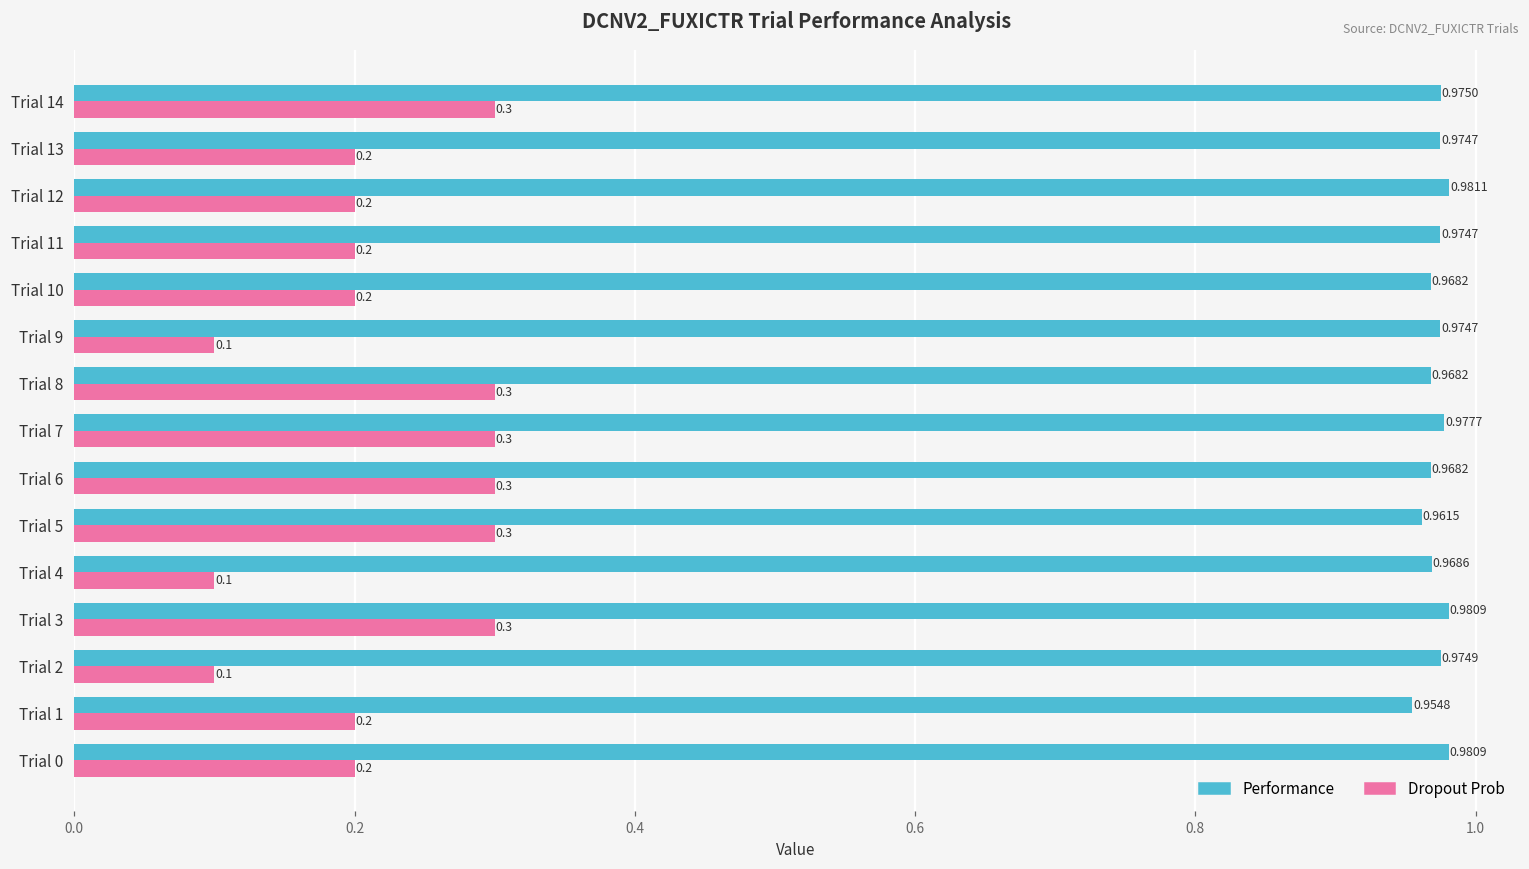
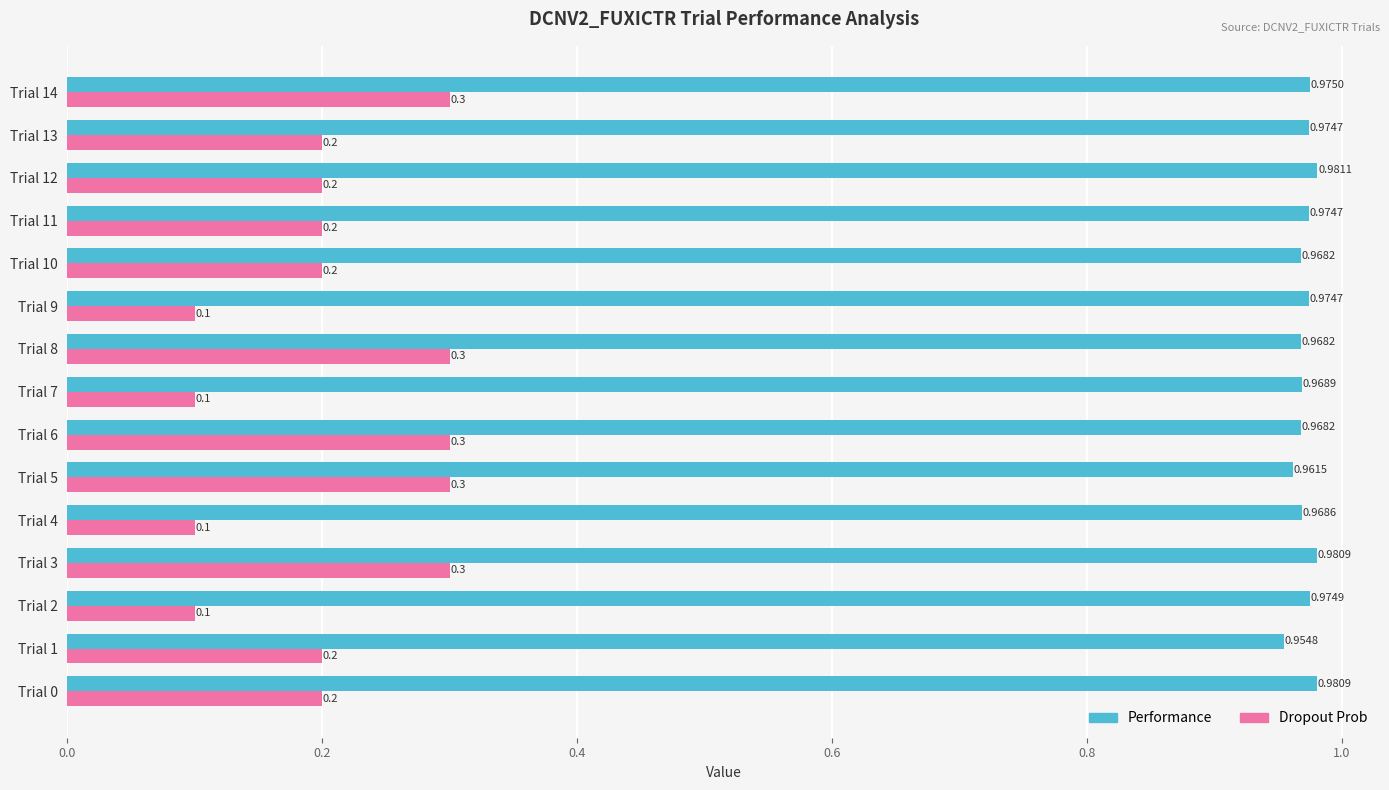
Performance, Trial 7: 0.9777 -> 0.9689
Dropout Prob, Trial 7: 0.3 -> 0.1
